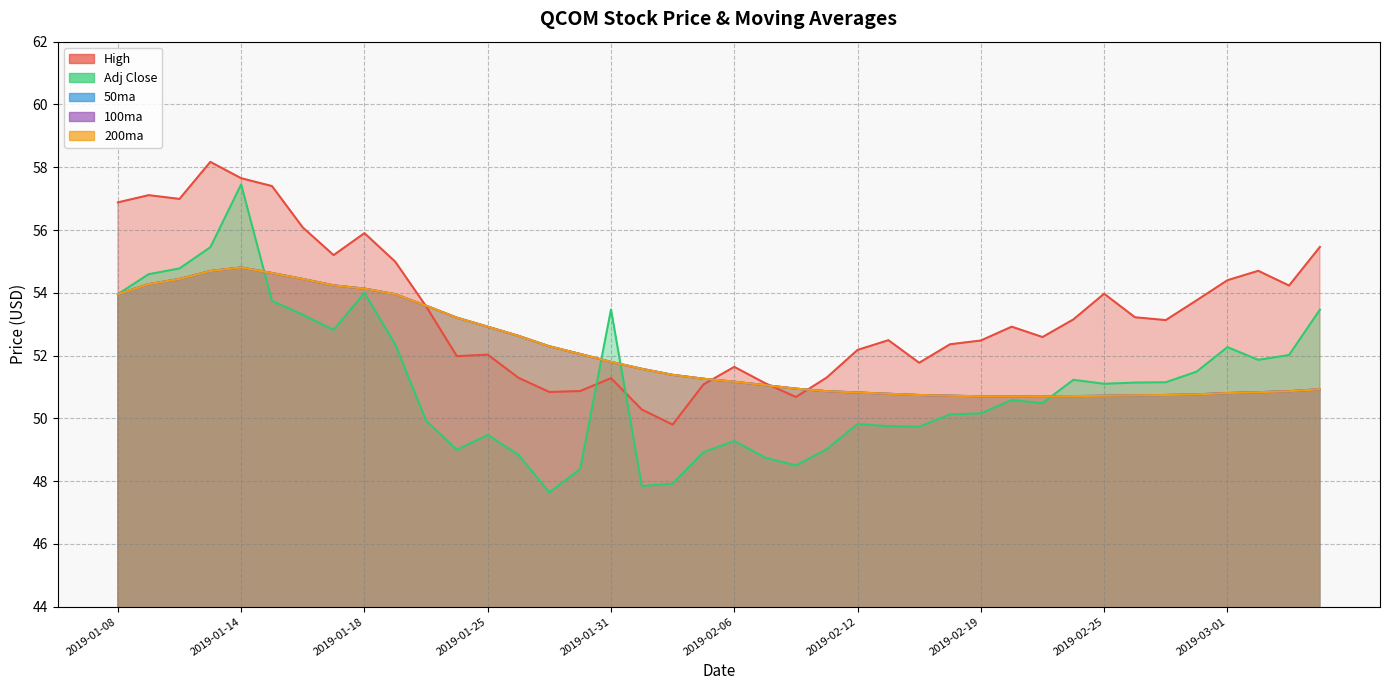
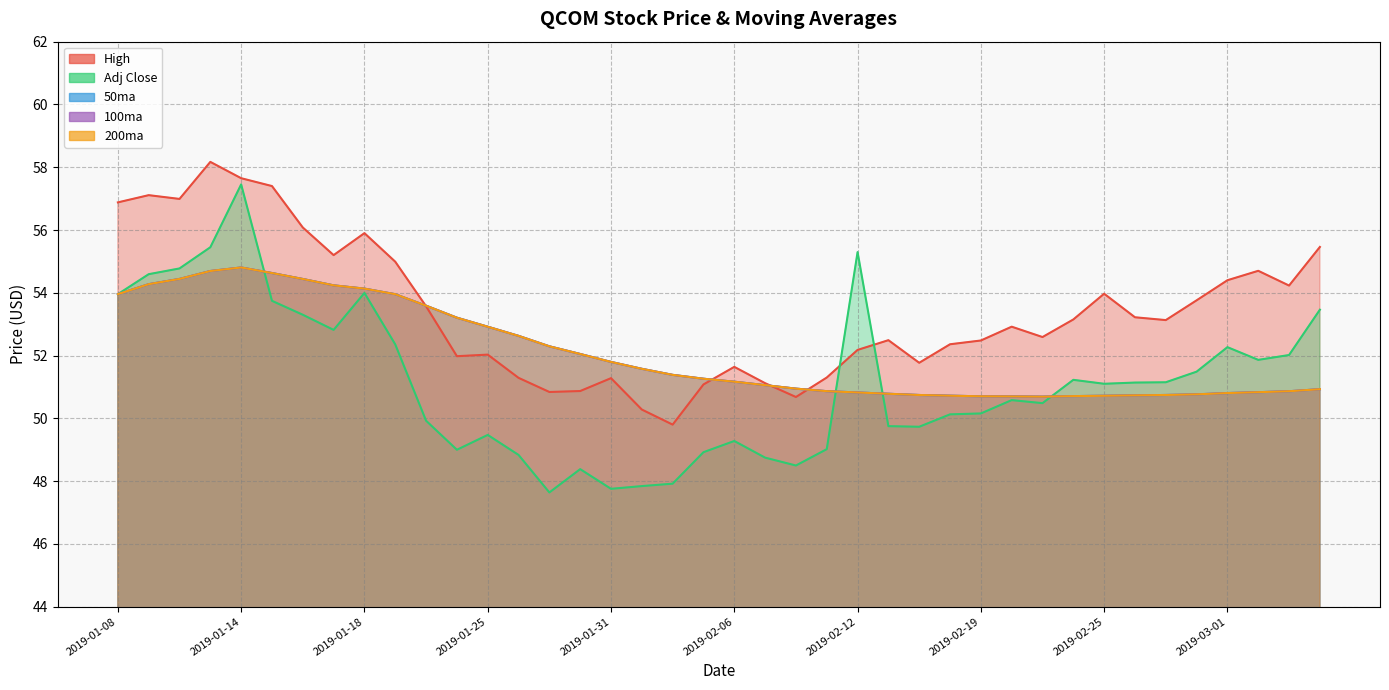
Adj Close, 2019-01-31: 53.5 -> 47.8
Adj Close, 2019-02-12: 49.8 -> 55.3
